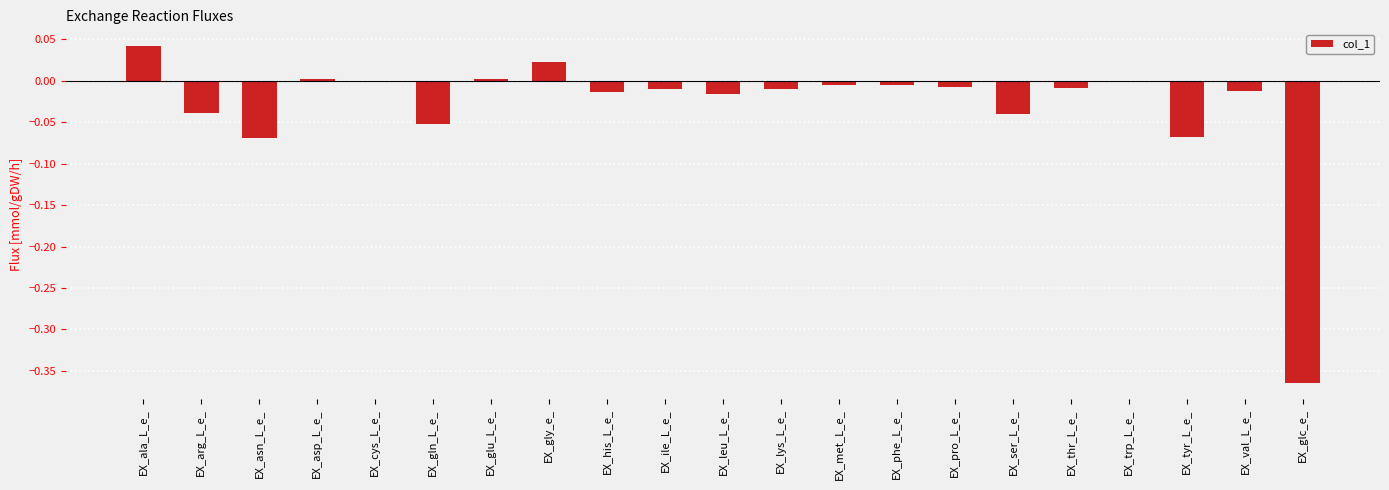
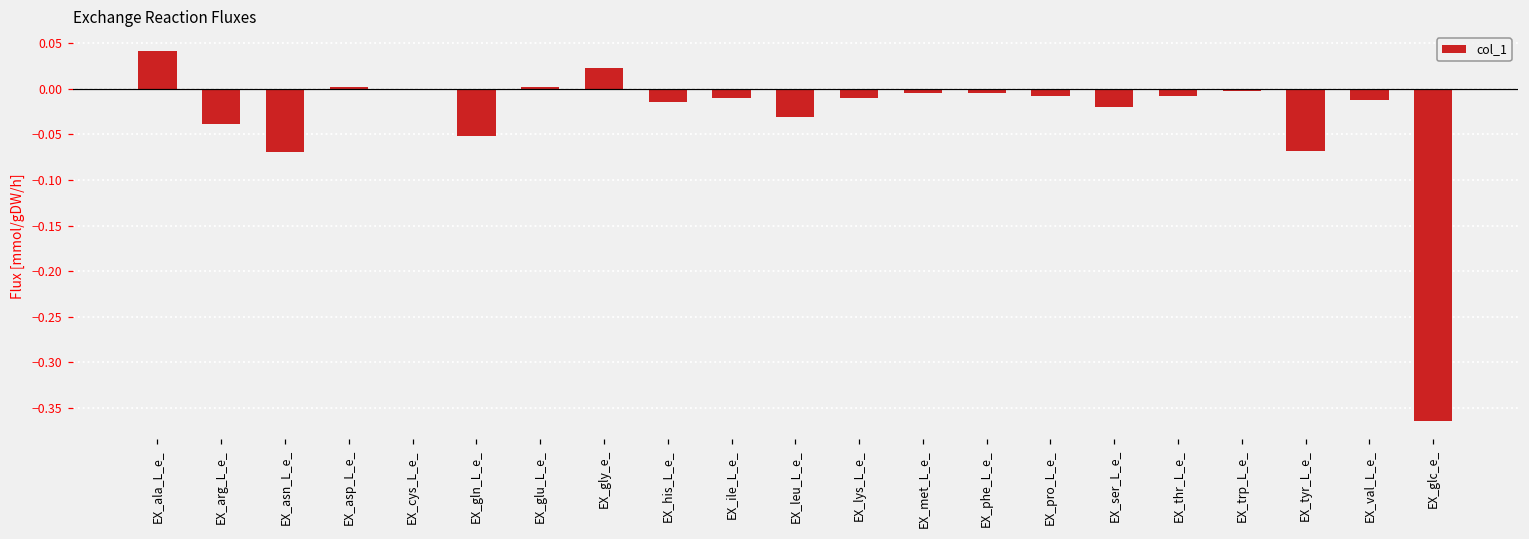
EX_leu_L_e_: -0.02 -> -0.03
EX_ser_L_e_: -0.04 -> -0.02
